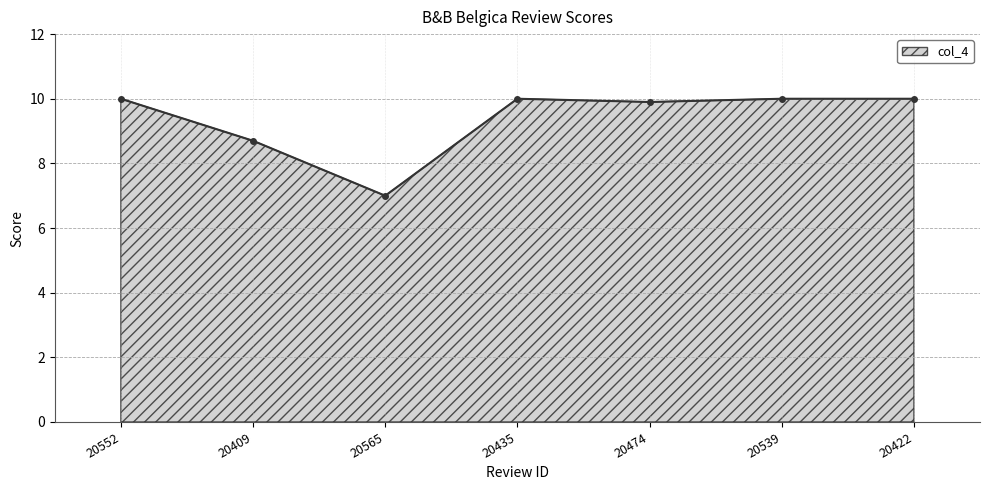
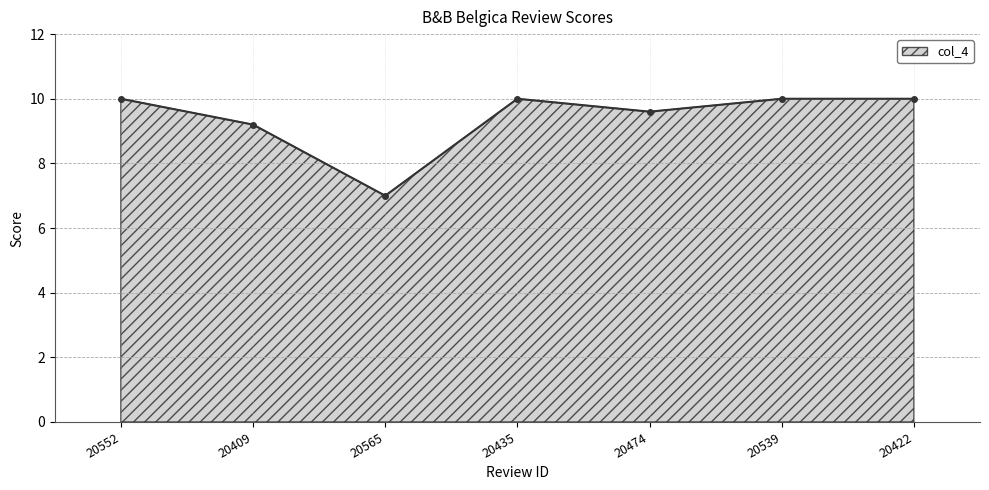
20409: 8.7 -> 9.2
20474: 9.9 -> 9.6
